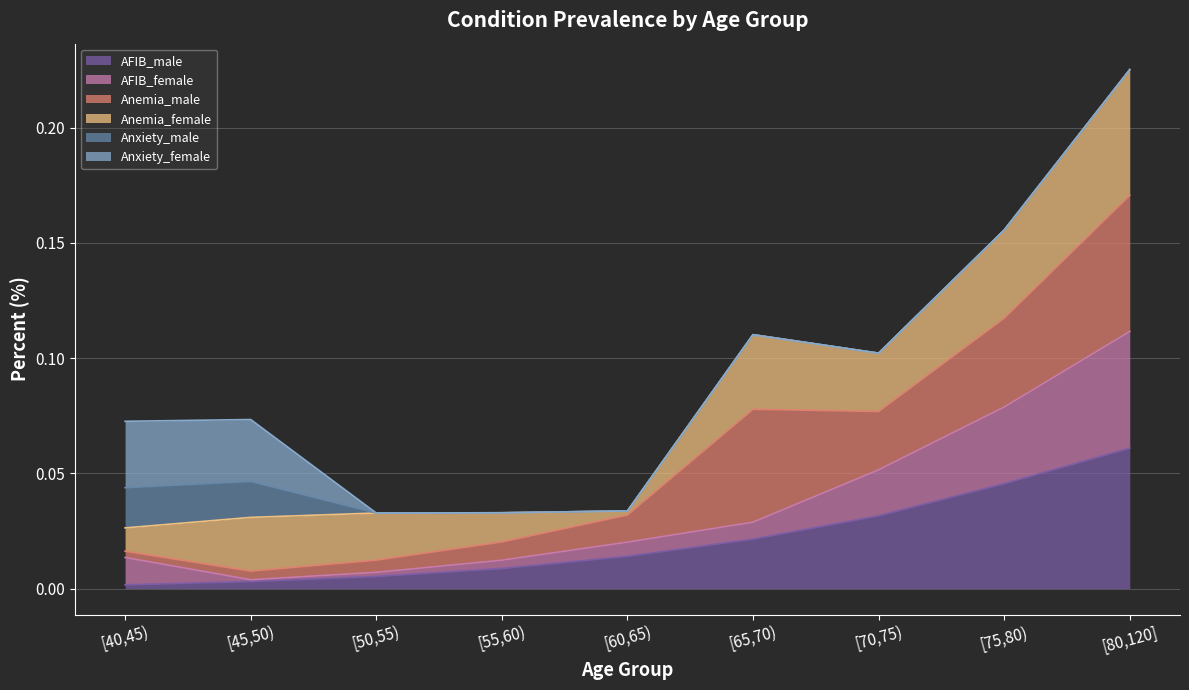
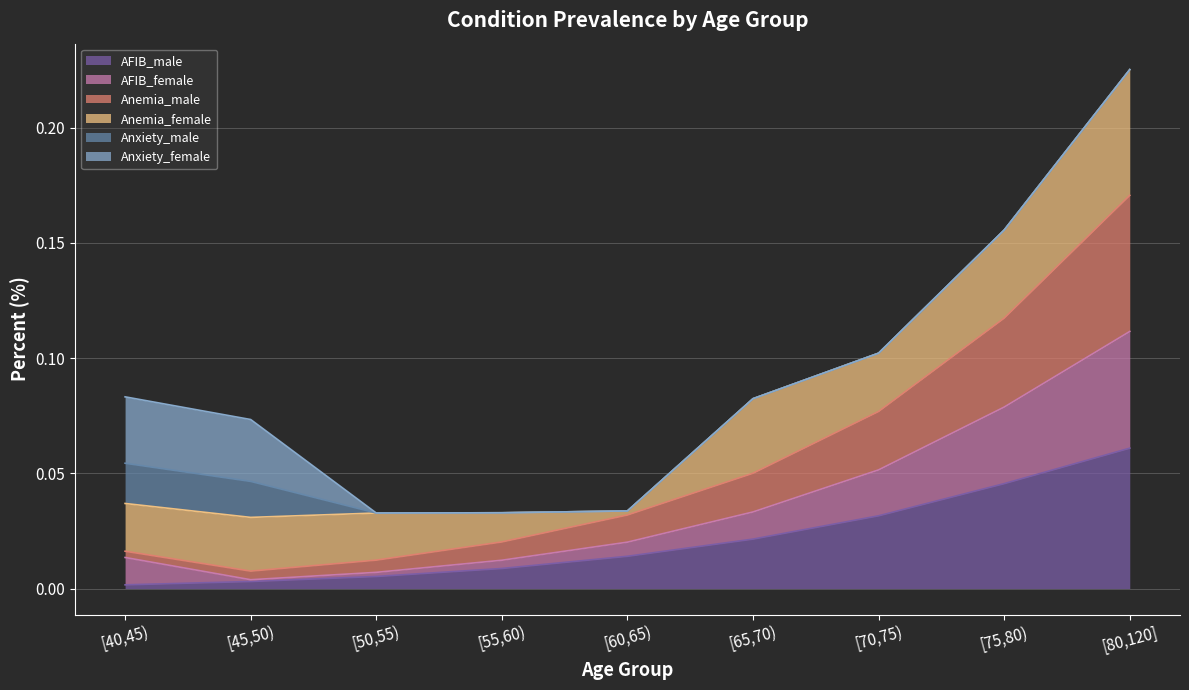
Anemia_female, [40,45): 0.010 -> 0.021
AFIB_female, [65,70): 0.007 -> 0.012
Anemia_male, [65,70): 0.049 -> 0.017
